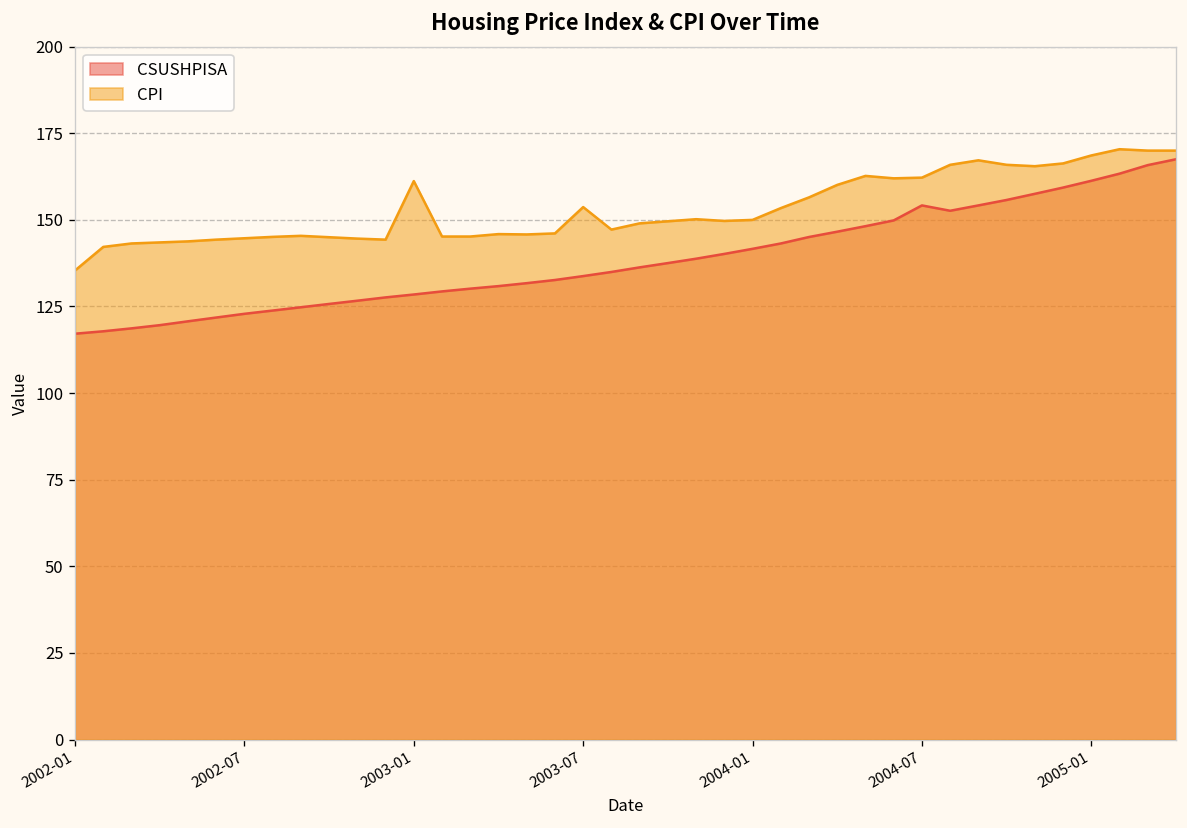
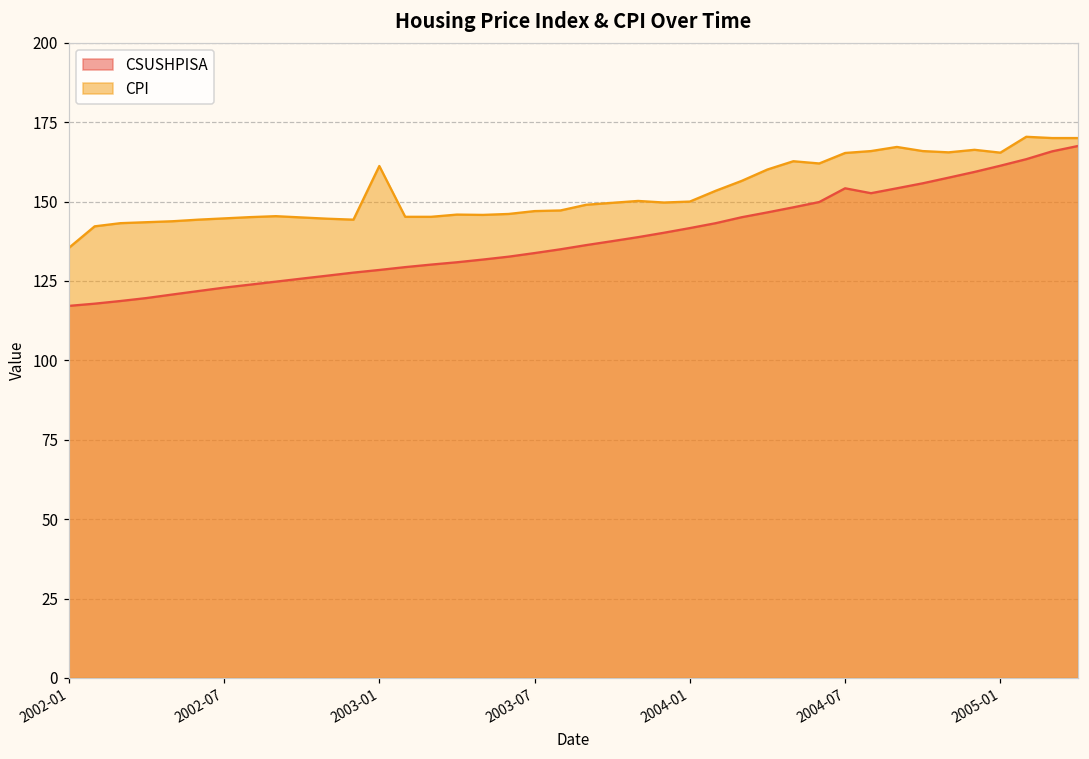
CPI, 2003-07: 154 -> 147
CPI, 2004-07: 162 -> 165
CPI, 2005-01: 169 -> 165
